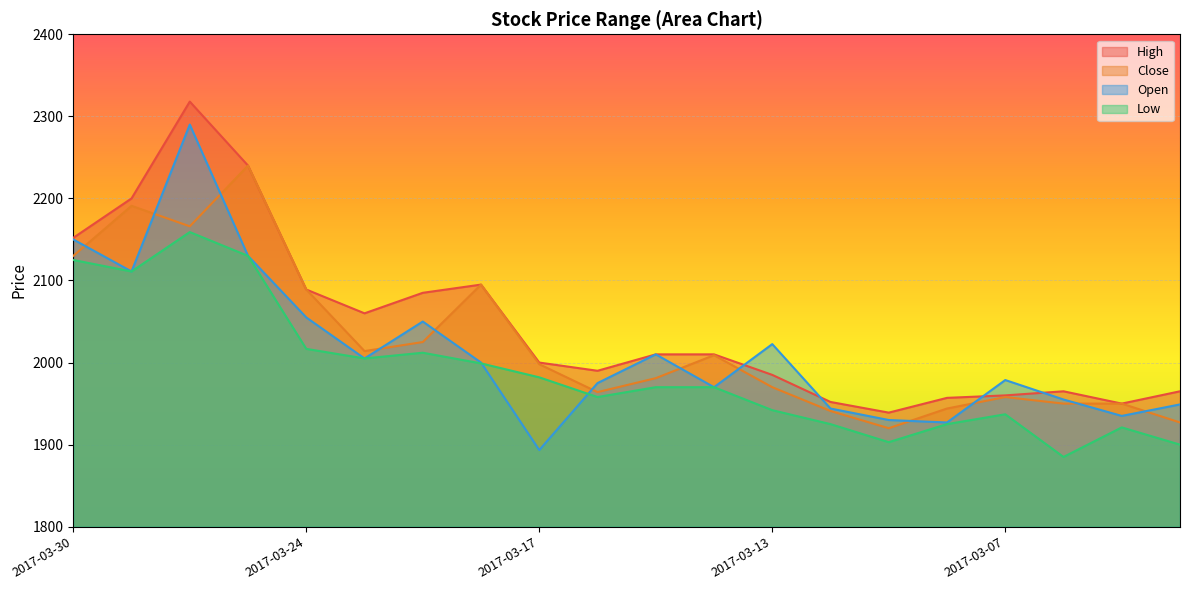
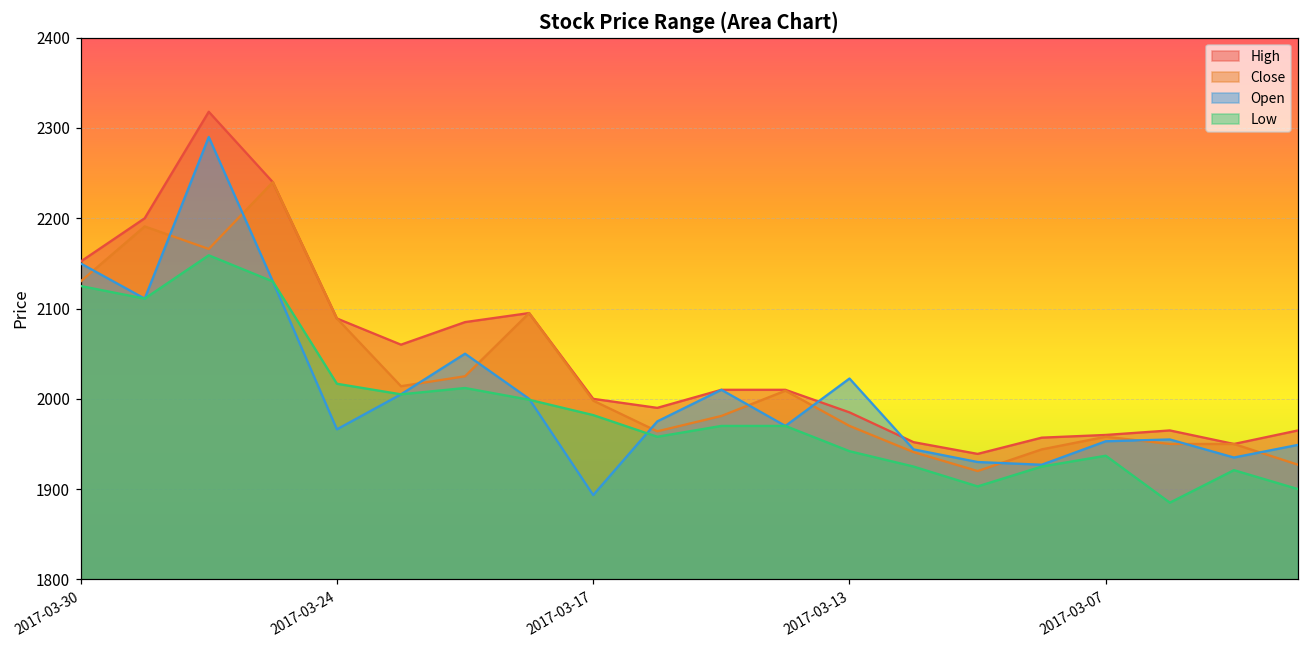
Open, 2017-03-24: 2060 -> 1970
Open, 2017-03-07: 1980 -> 1950
